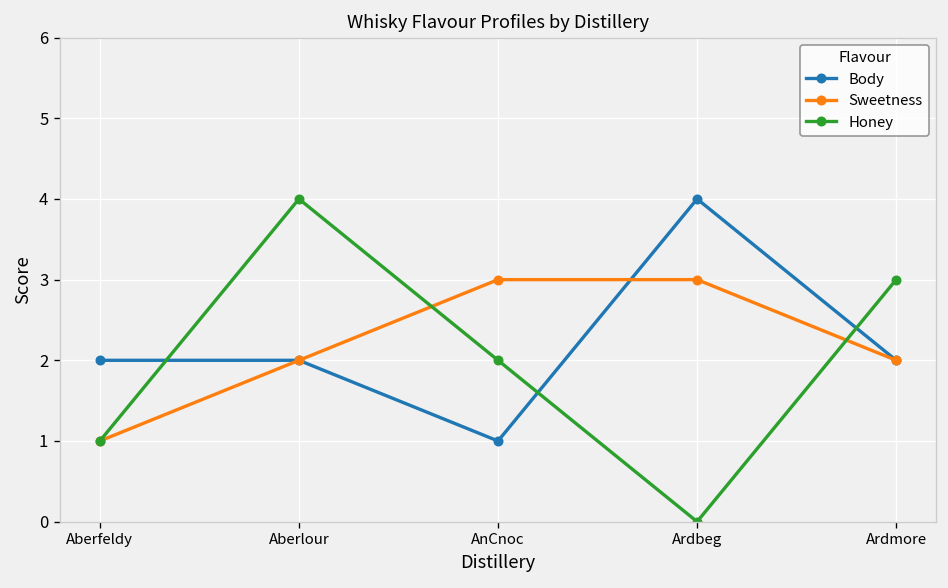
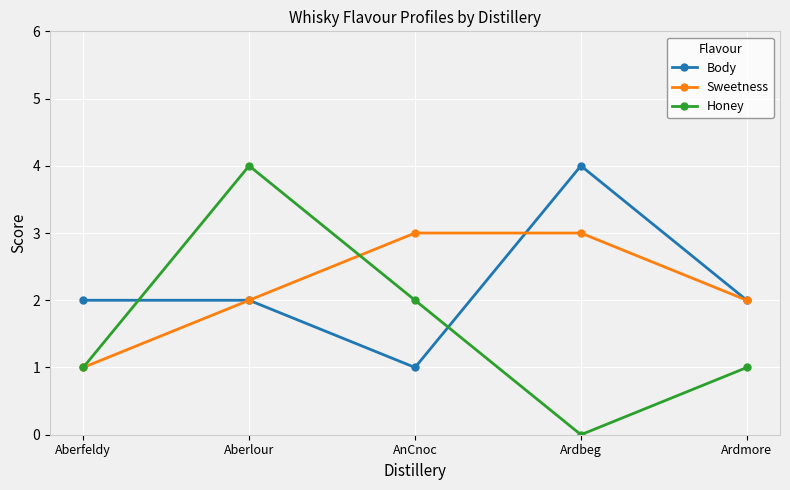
Honey, Ardmore: 3 -> 1
